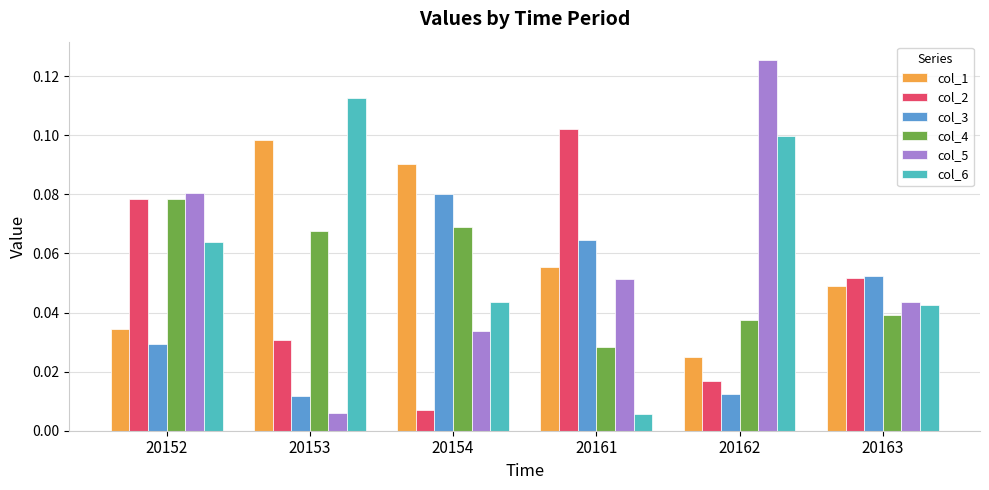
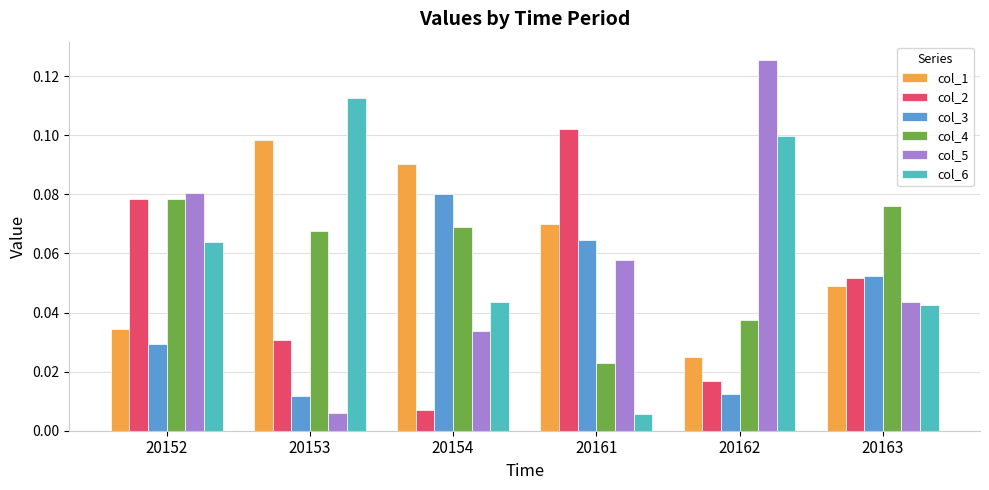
col_1, 20161: 0.055 -> 0.070
col_4, 20161: 0.028 -> 0.023
col_5, 20161: 0.051 -> 0.058
col_4, 20163: 0.039 -> 0.076
